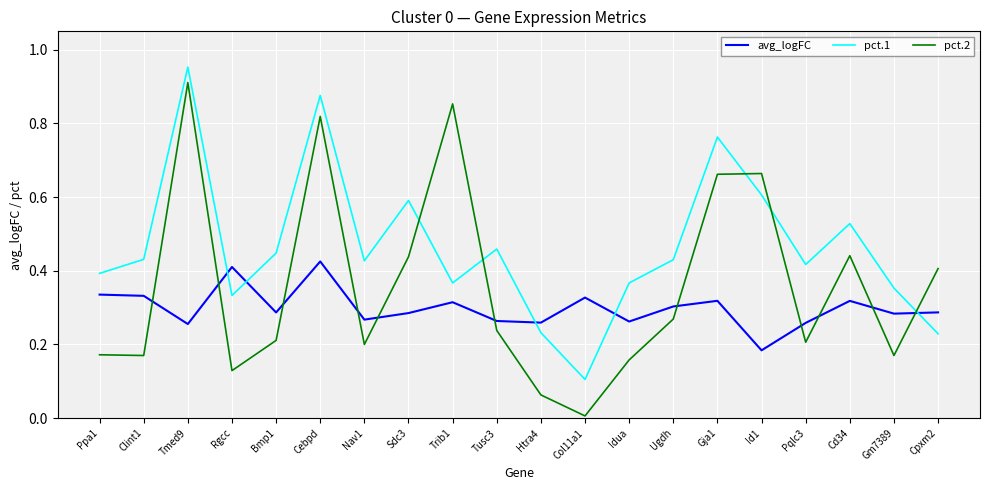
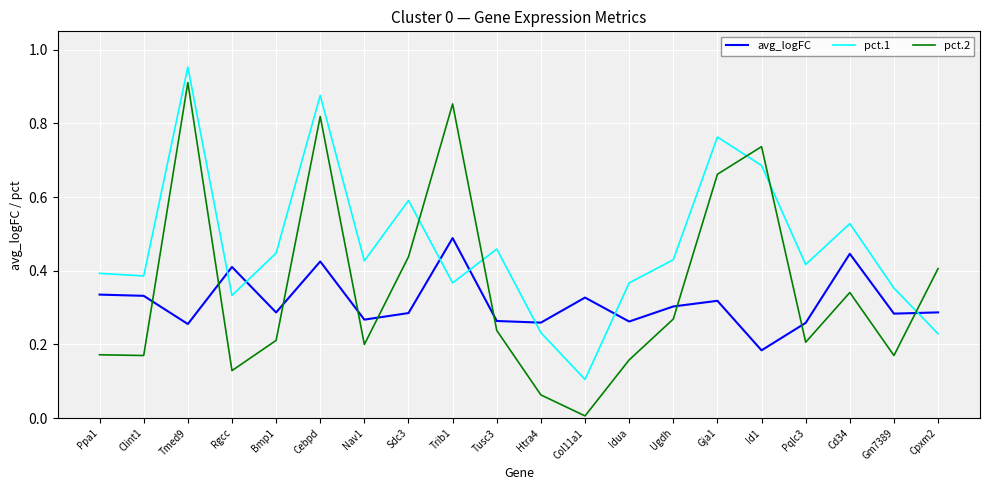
pct.1, Clint1: 0.43 -> 0.39
avg_logFC, Trib1: 0.31 -> 0.49
pct.1, Id1: 0.61 -> 0.69
pct.2, Id1: 0.66 -> 0.74
avg_logFC, Cd34: 0.32 -> 0.45
pct.2, Cd34: 0.44 -> 0.34
